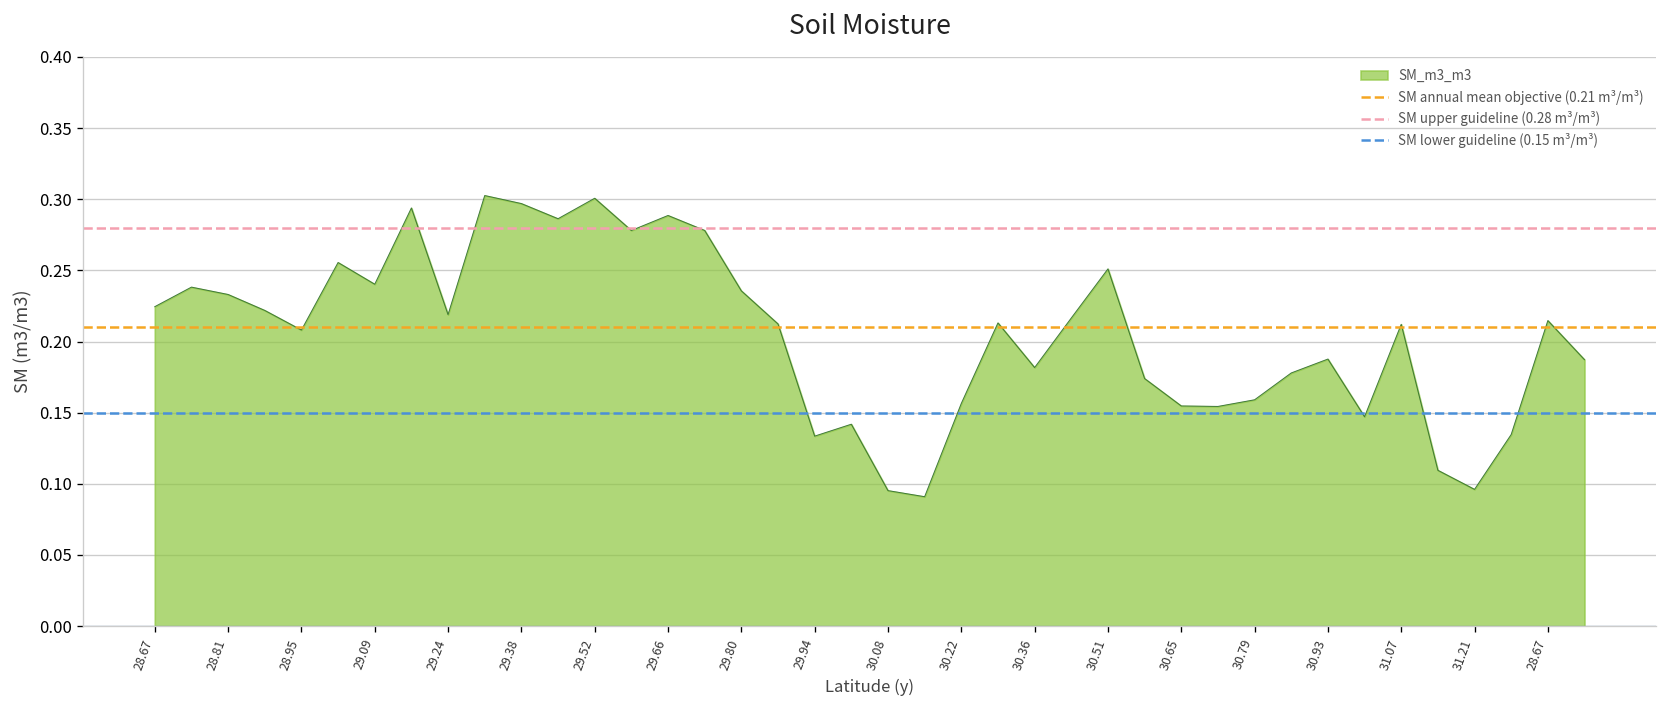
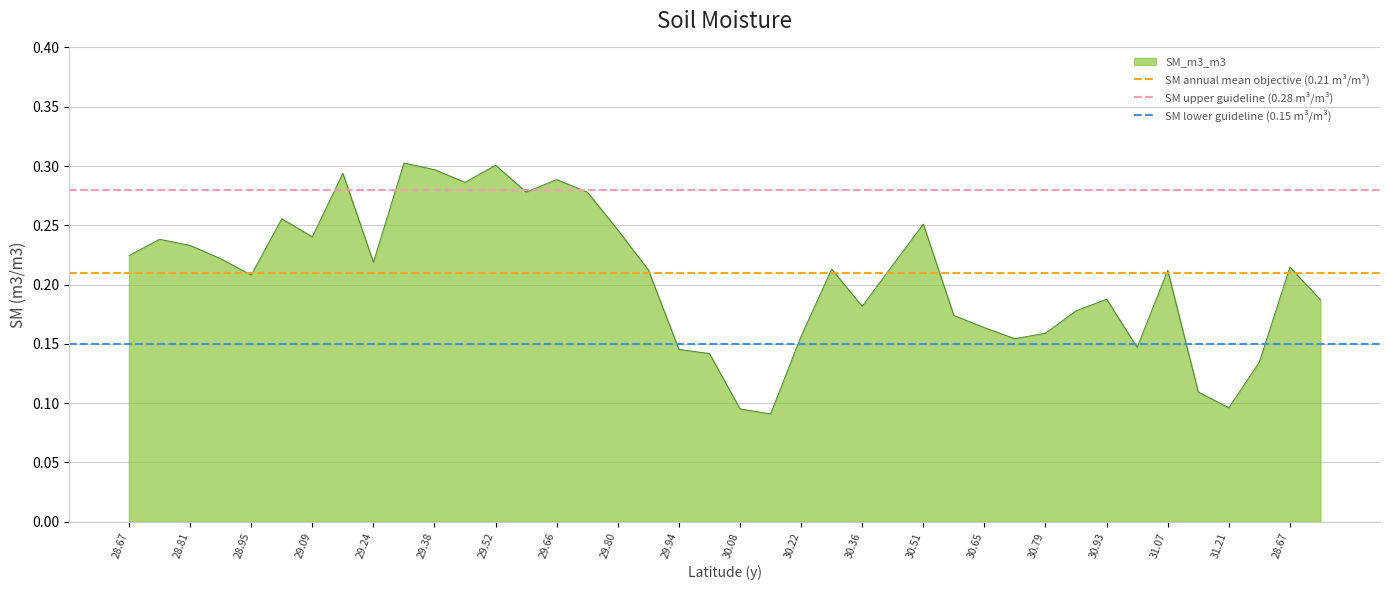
29.80: 0.236 -> 0.246
29.94: 0.134 -> 0.145
30.65: 0.155 -> 0.164
